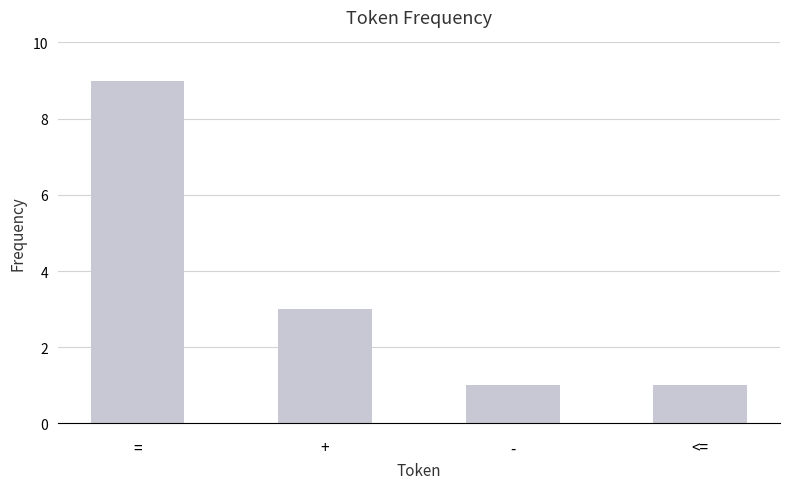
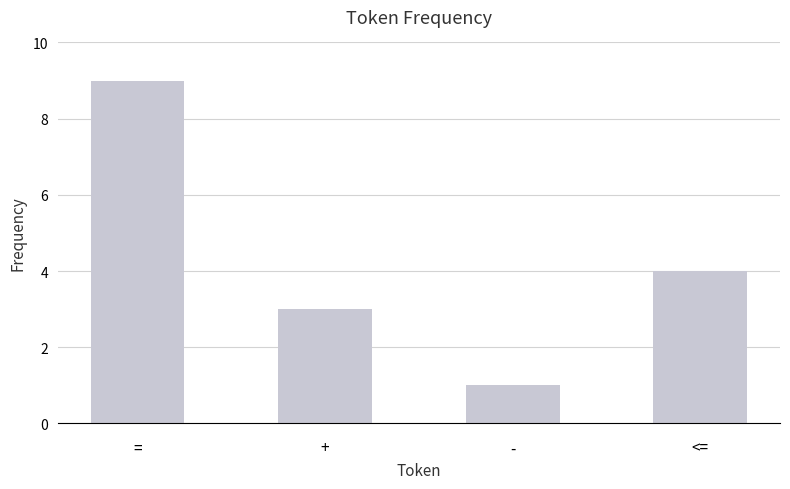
<=: 1 -> 4
